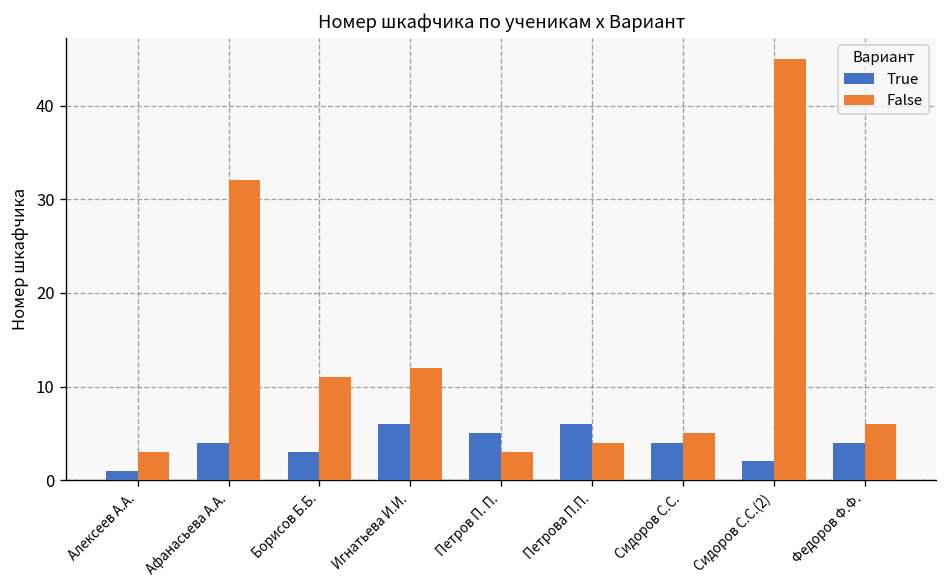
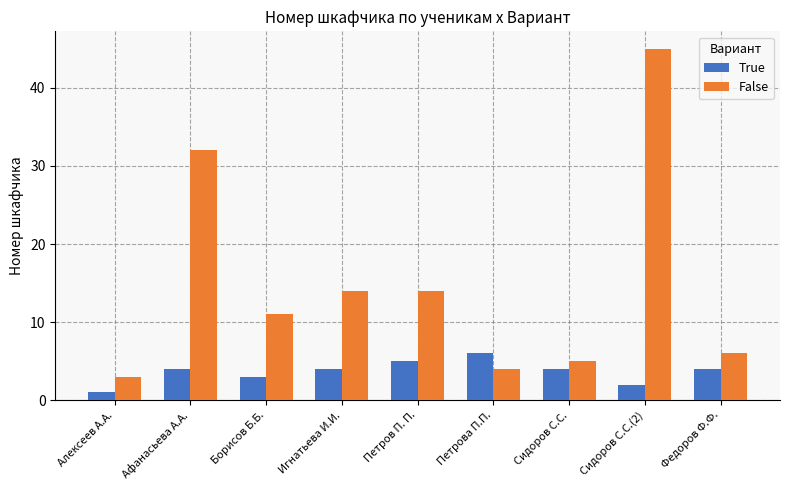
True, Игнатьева И.И.: 6 -> 4
False, Игнатьева И.И.: 12 -> 14
False, Петров П. П.: 3 -> 14
